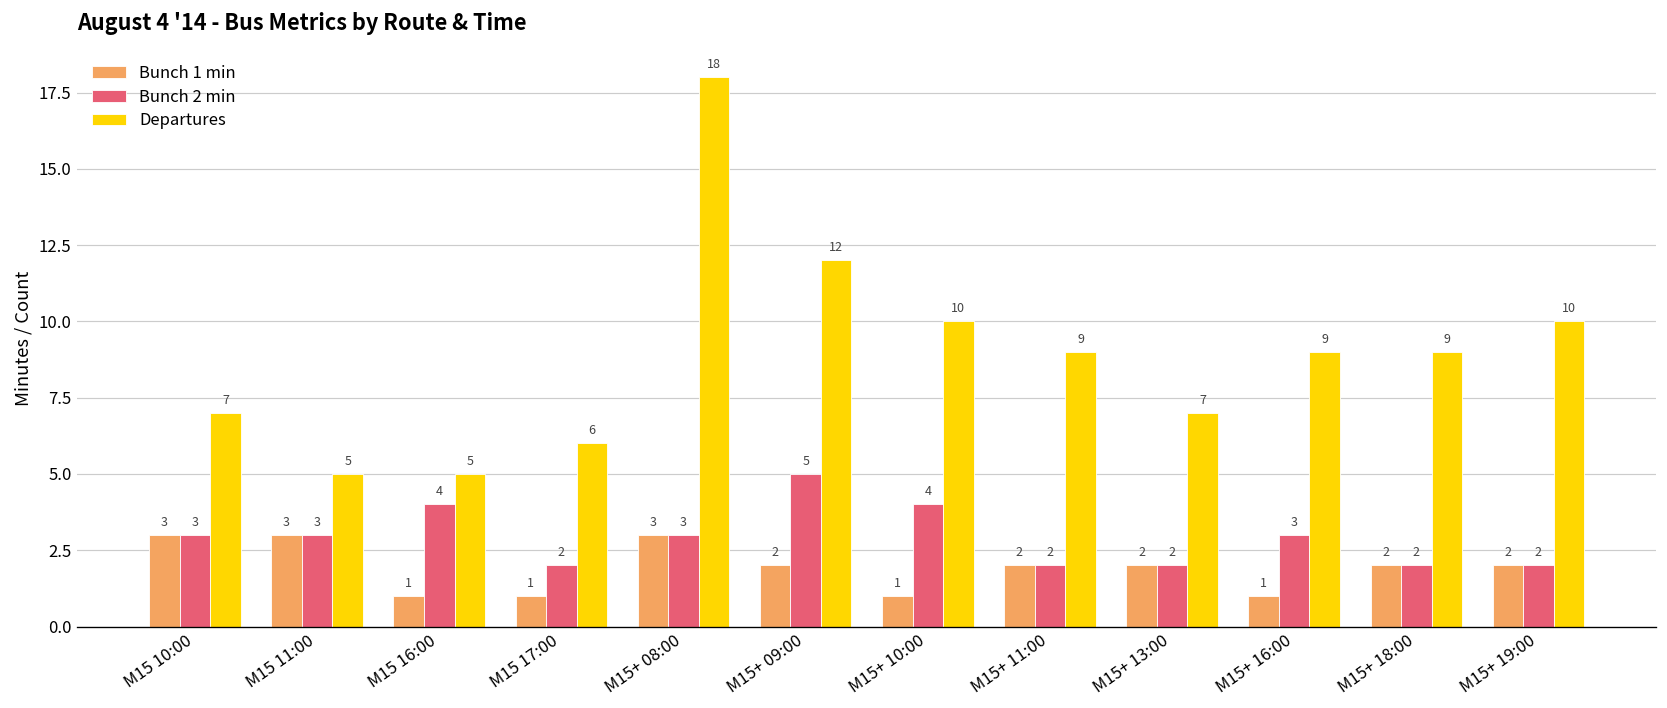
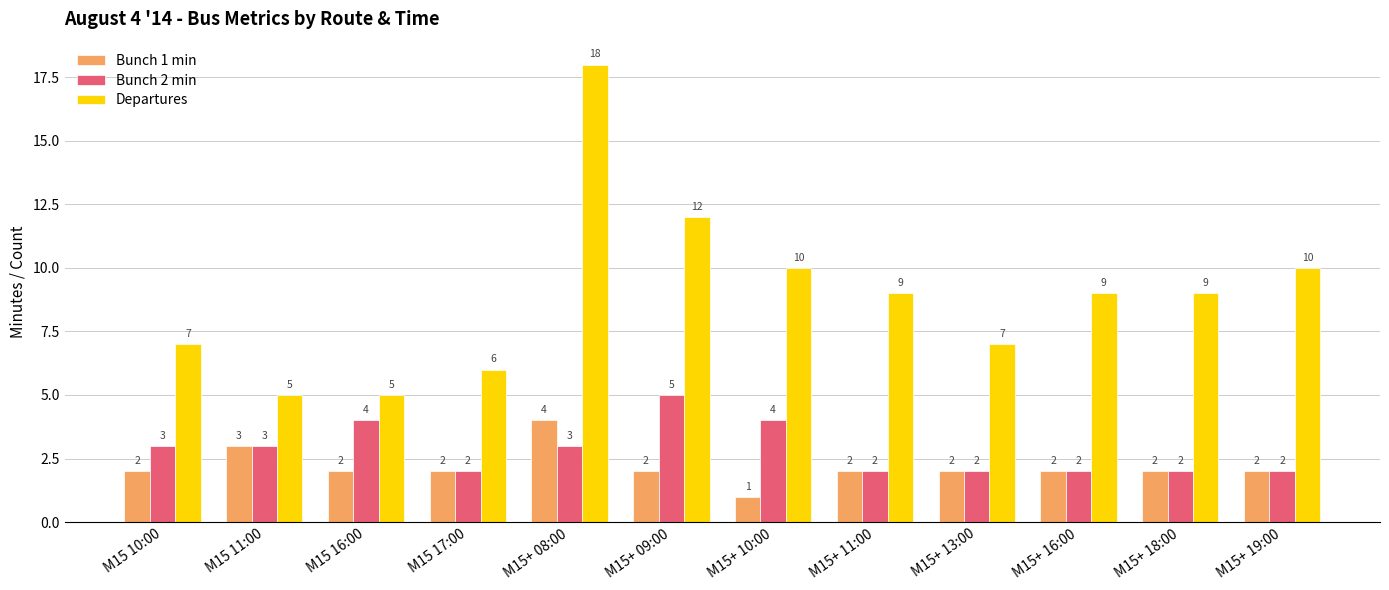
Bunch 1 min, M15 10:00: 3 -> 2
Bunch 1 min, M15 16:00: 1 -> 2
Bunch 1 min, M15 17:00: 1 -> 2
Bunch 1 min, M15+ 08:00: 3 -> 4
Bunch 1 min, M15+ 16:00: 1 -> 2
Bunch 2 min, M15+ 16:00: 3 -> 2
